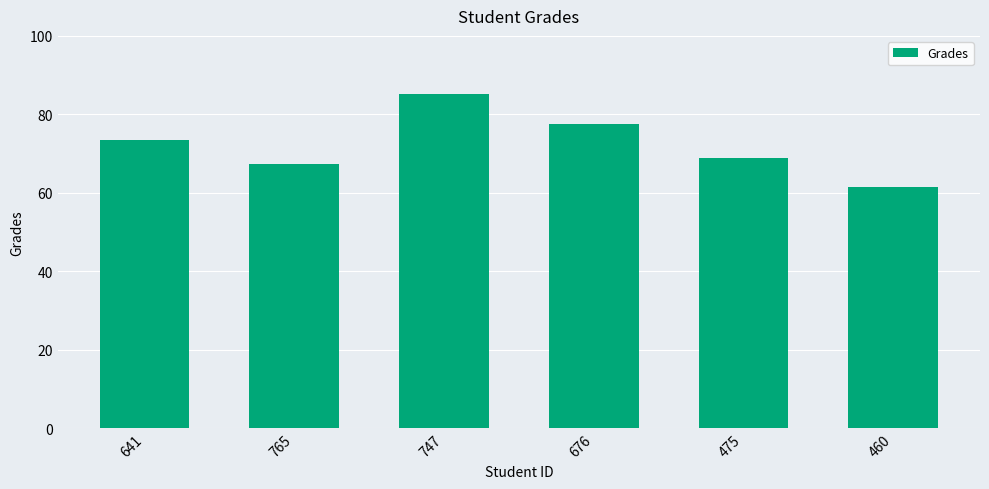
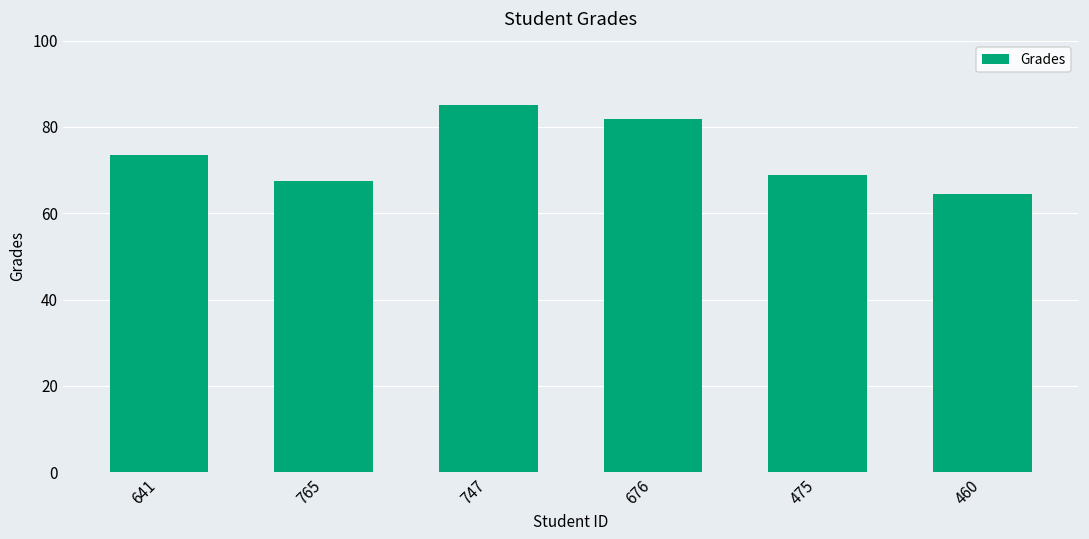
676: 78 -> 82
460: 62 -> 64
